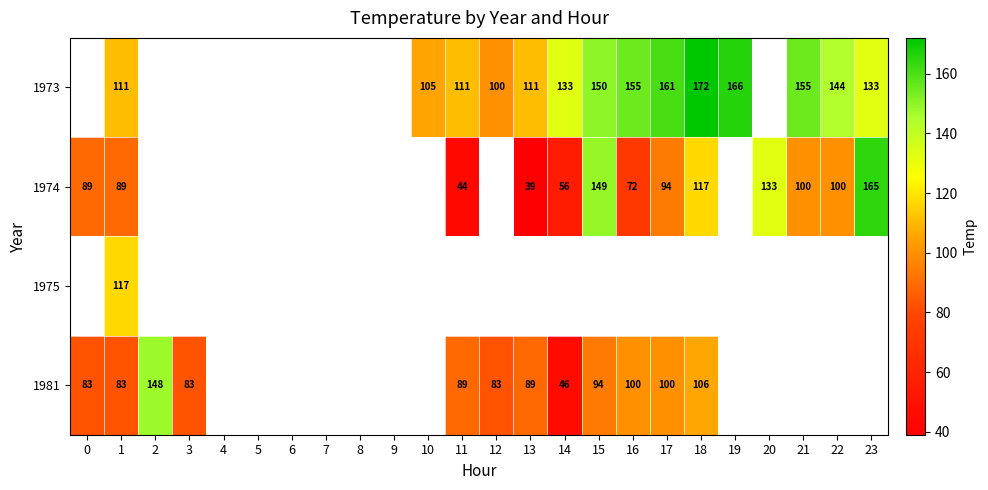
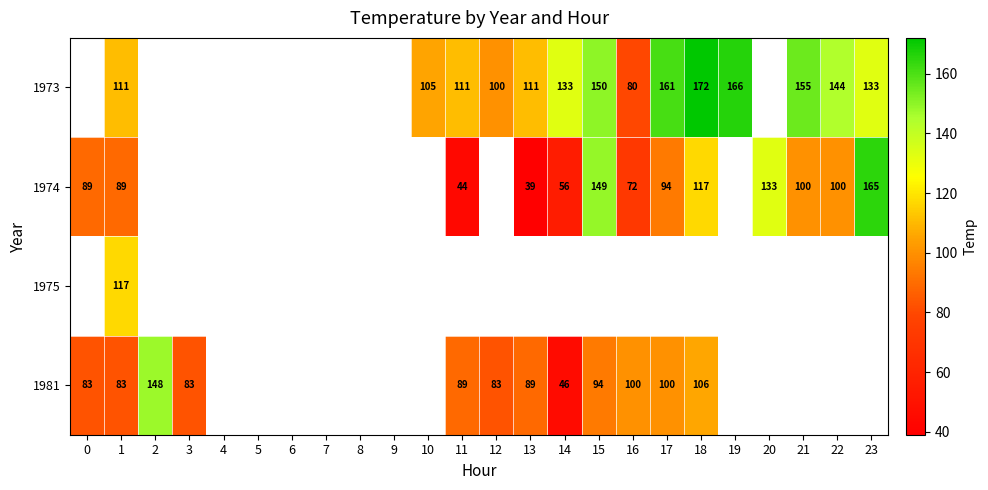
1973, 16: 155 -> 80
